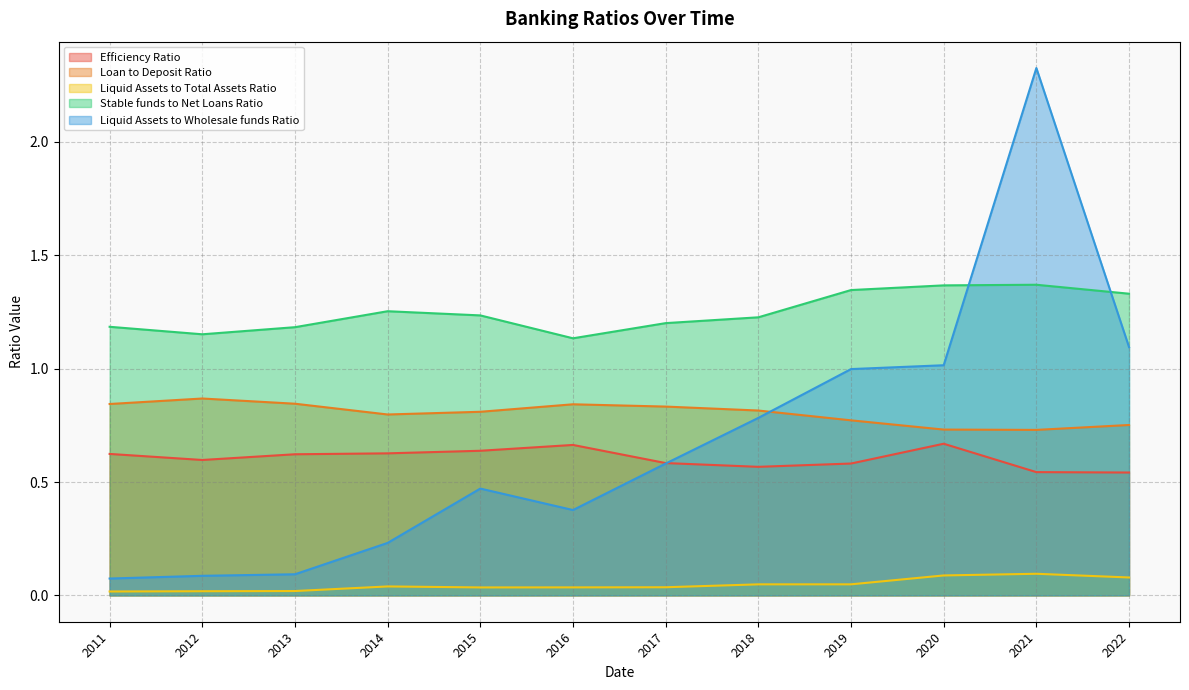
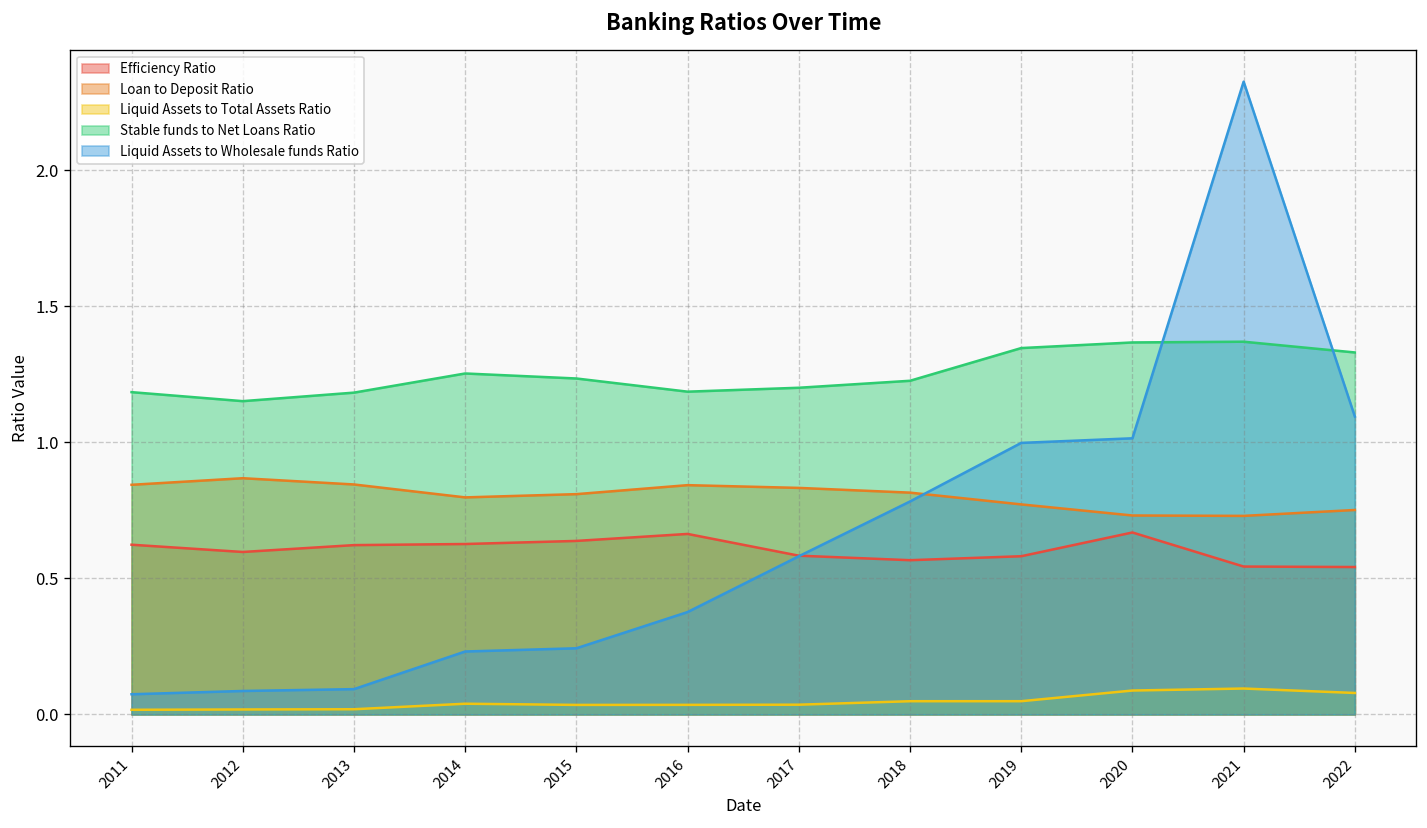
Liquid Assets to Wholesale funds Ratio, 2015: 0.47 -> 0.24
Stable funds to Net Loans Ratio, 2016: 1.13 -> 1.19
